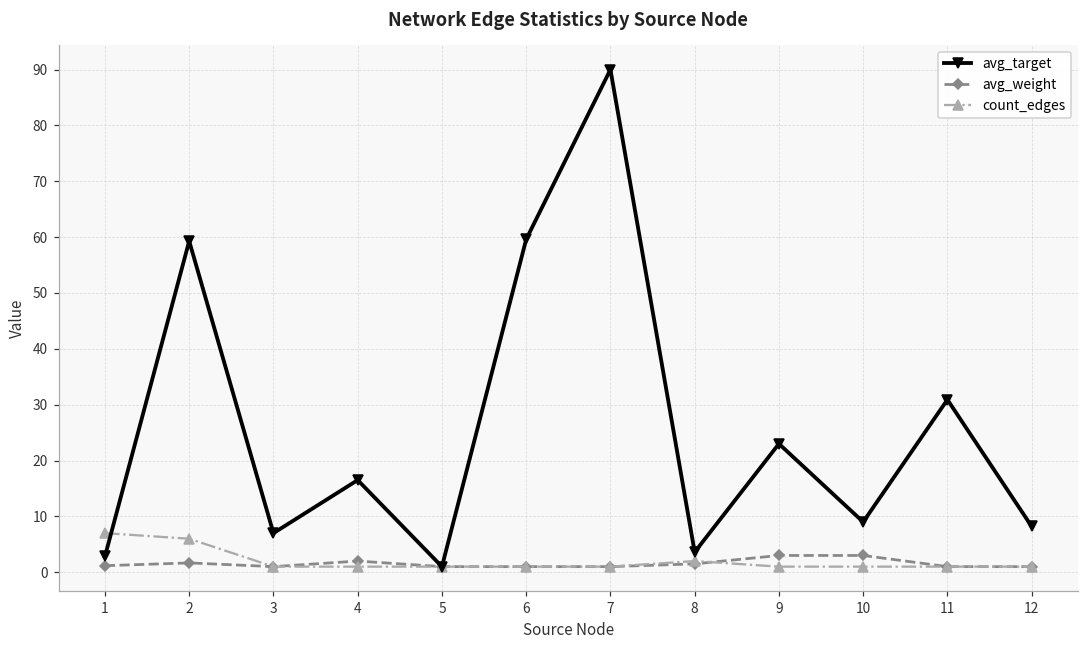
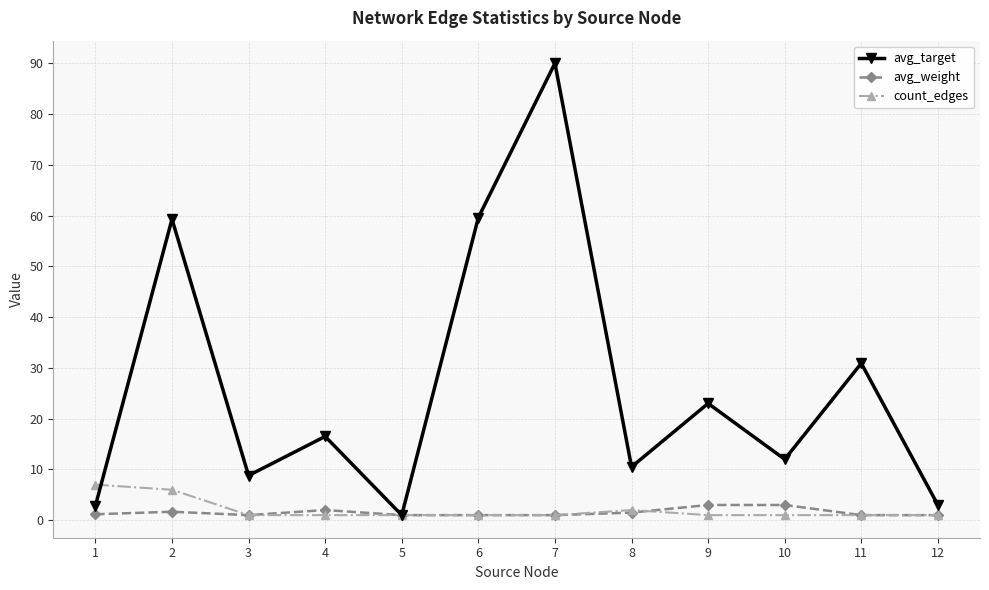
avg_target, 3: 7 -> 9
avg_target, 8: 4 -> 11
avg_target, 10: 9 -> 12
avg_target, 12: 8 -> 3
